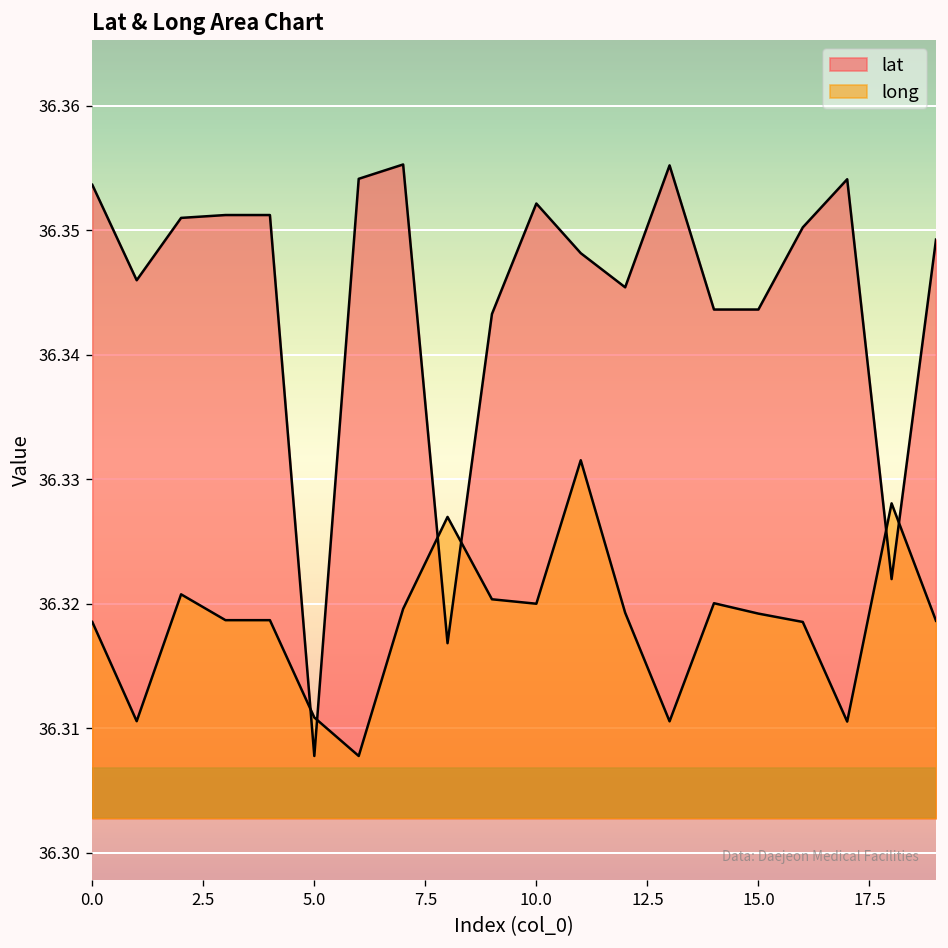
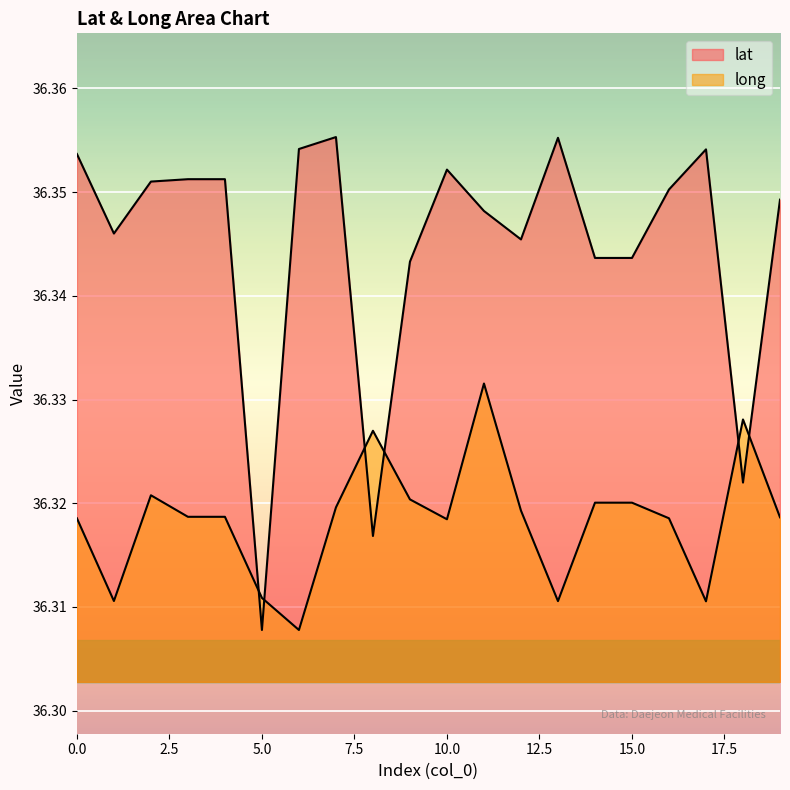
long, 10.0: 36.3200 -> 36.3185
long, 15.0: 36.3192 -> 36.3201
